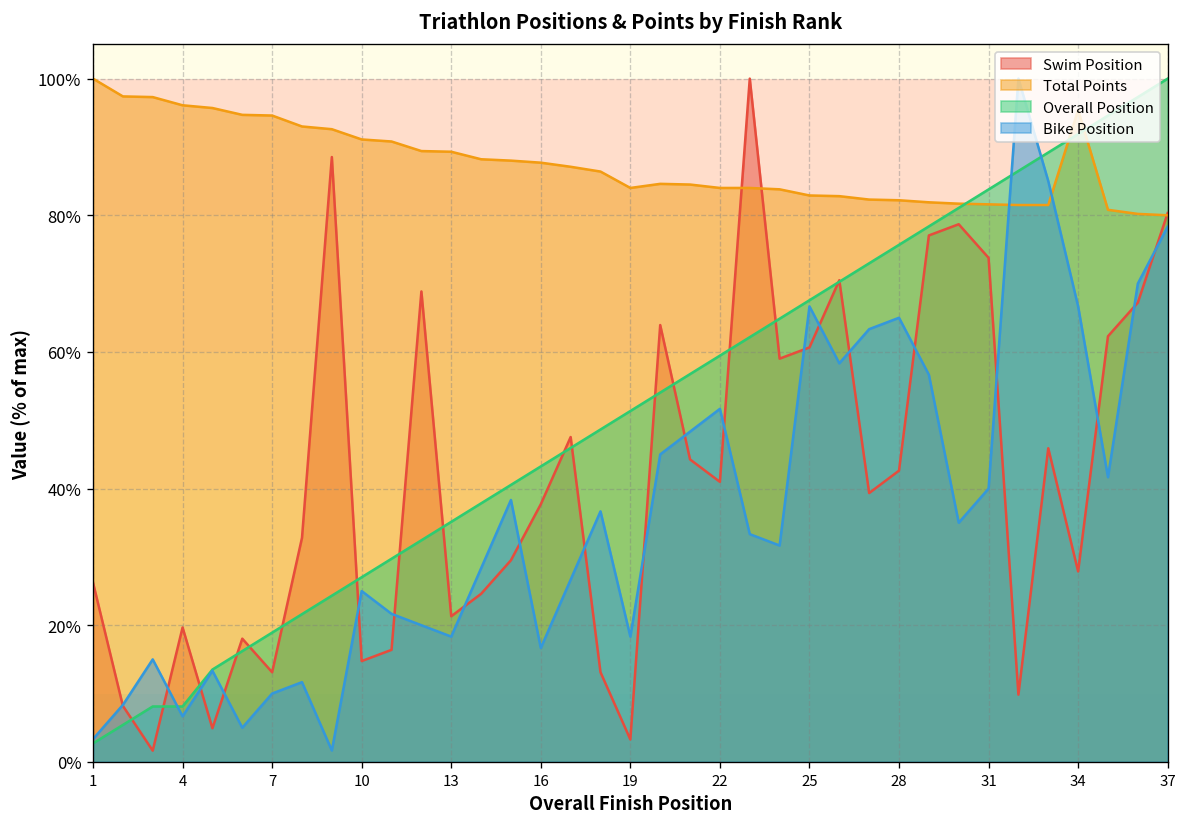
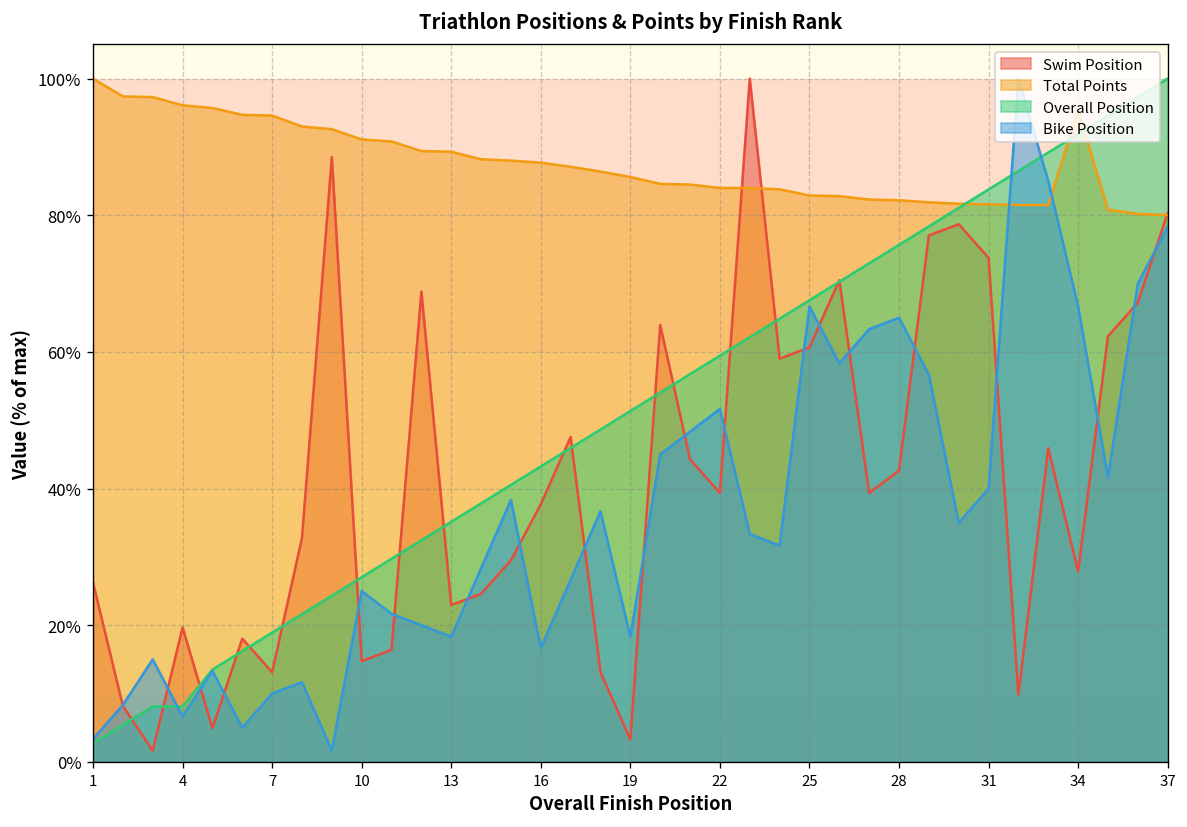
Swim Position, 13: 21% -> 23%
Total Points, 19: 84% -> 86%
Swim Position, 22: 41% -> 39%
